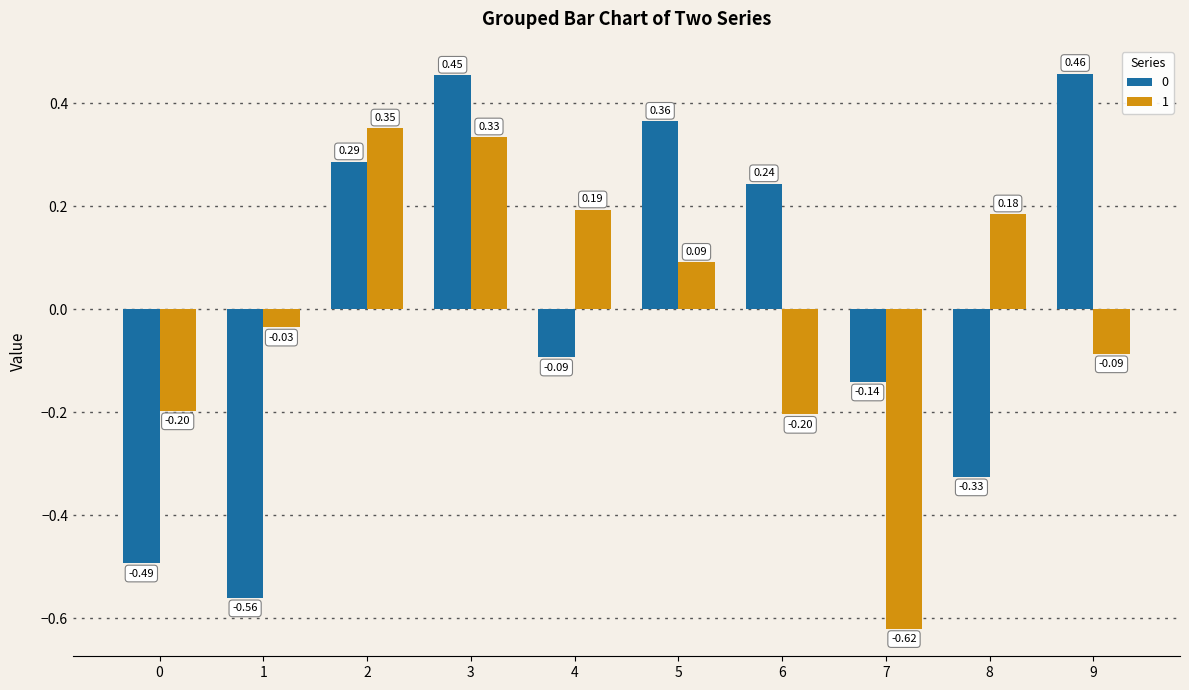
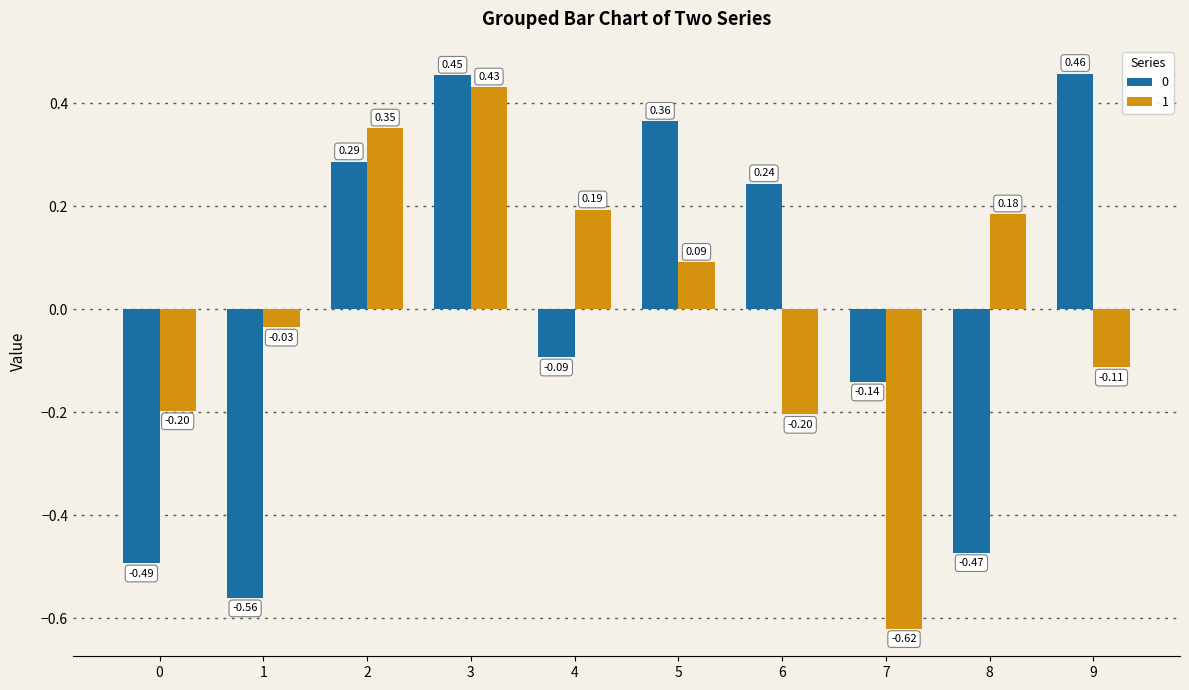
1, 3: 0.33 -> 0.43
0, 8: -0.33 -> -0.47
1, 9: -0.09 -> -0.11
